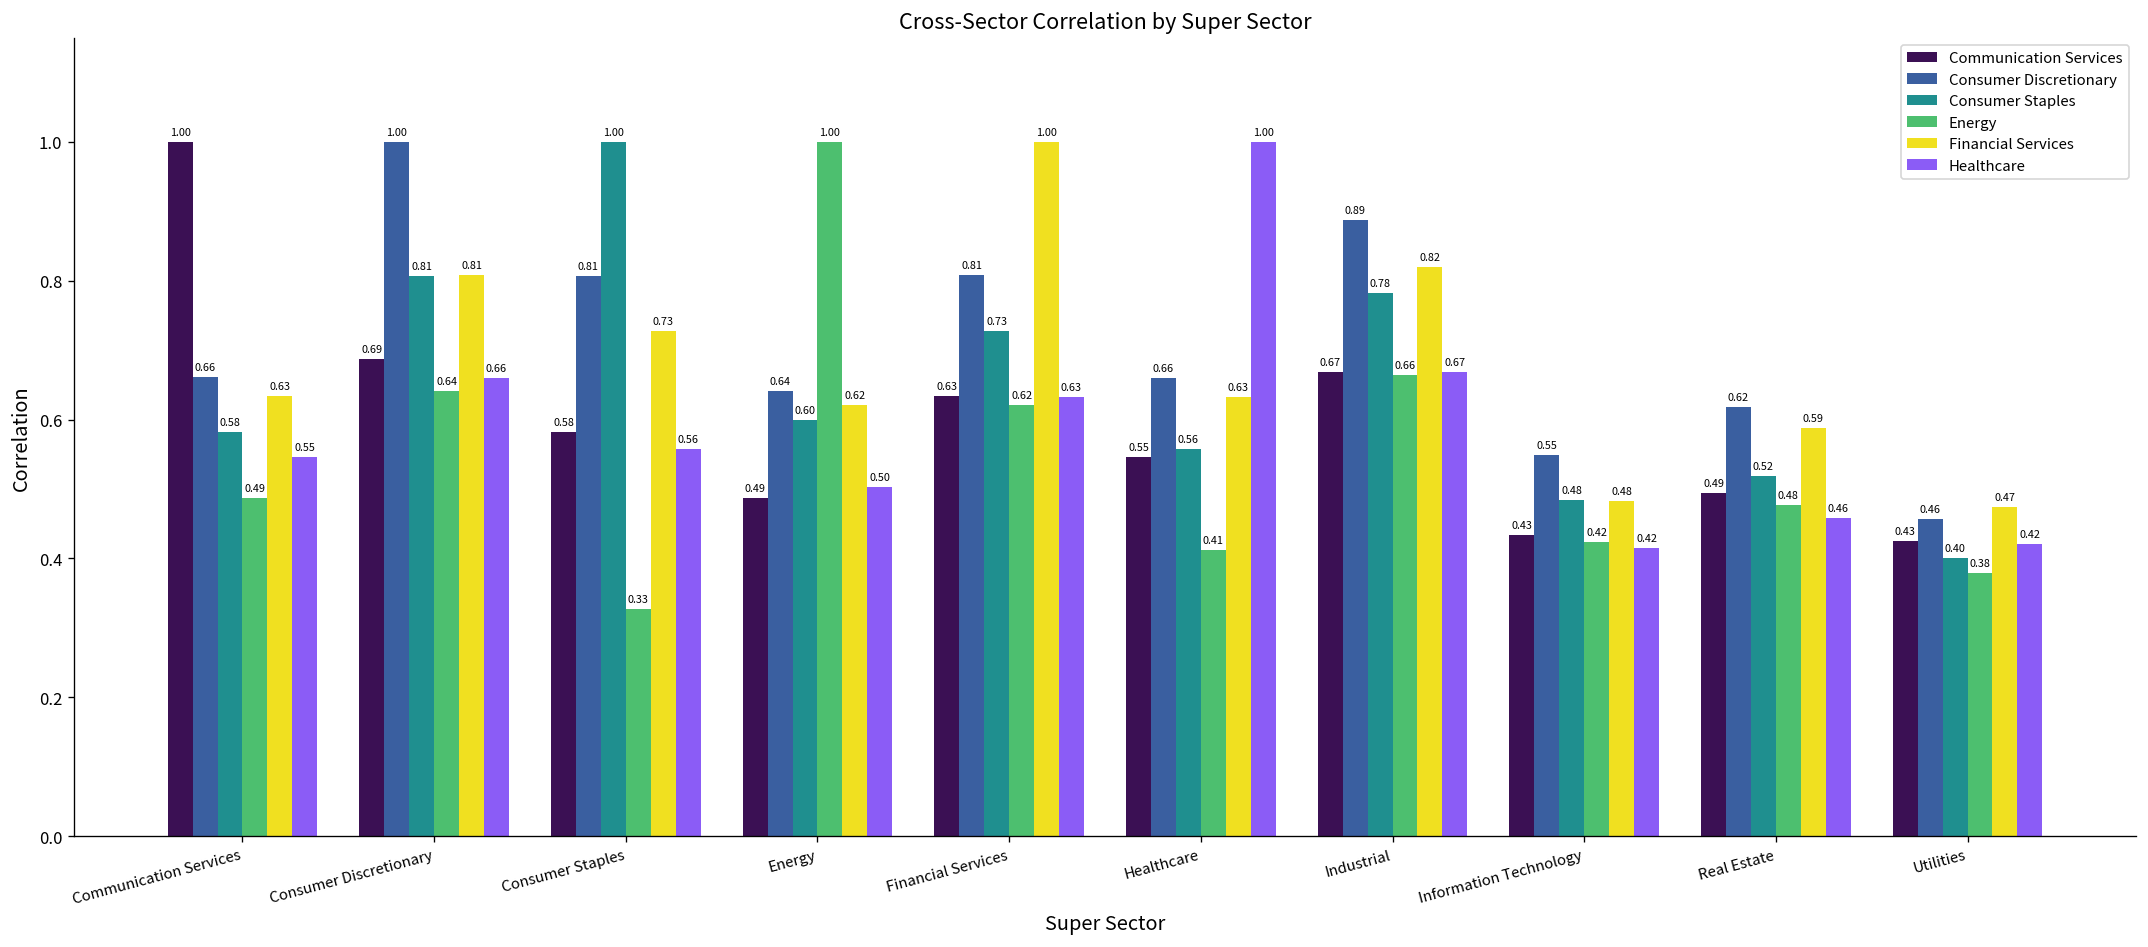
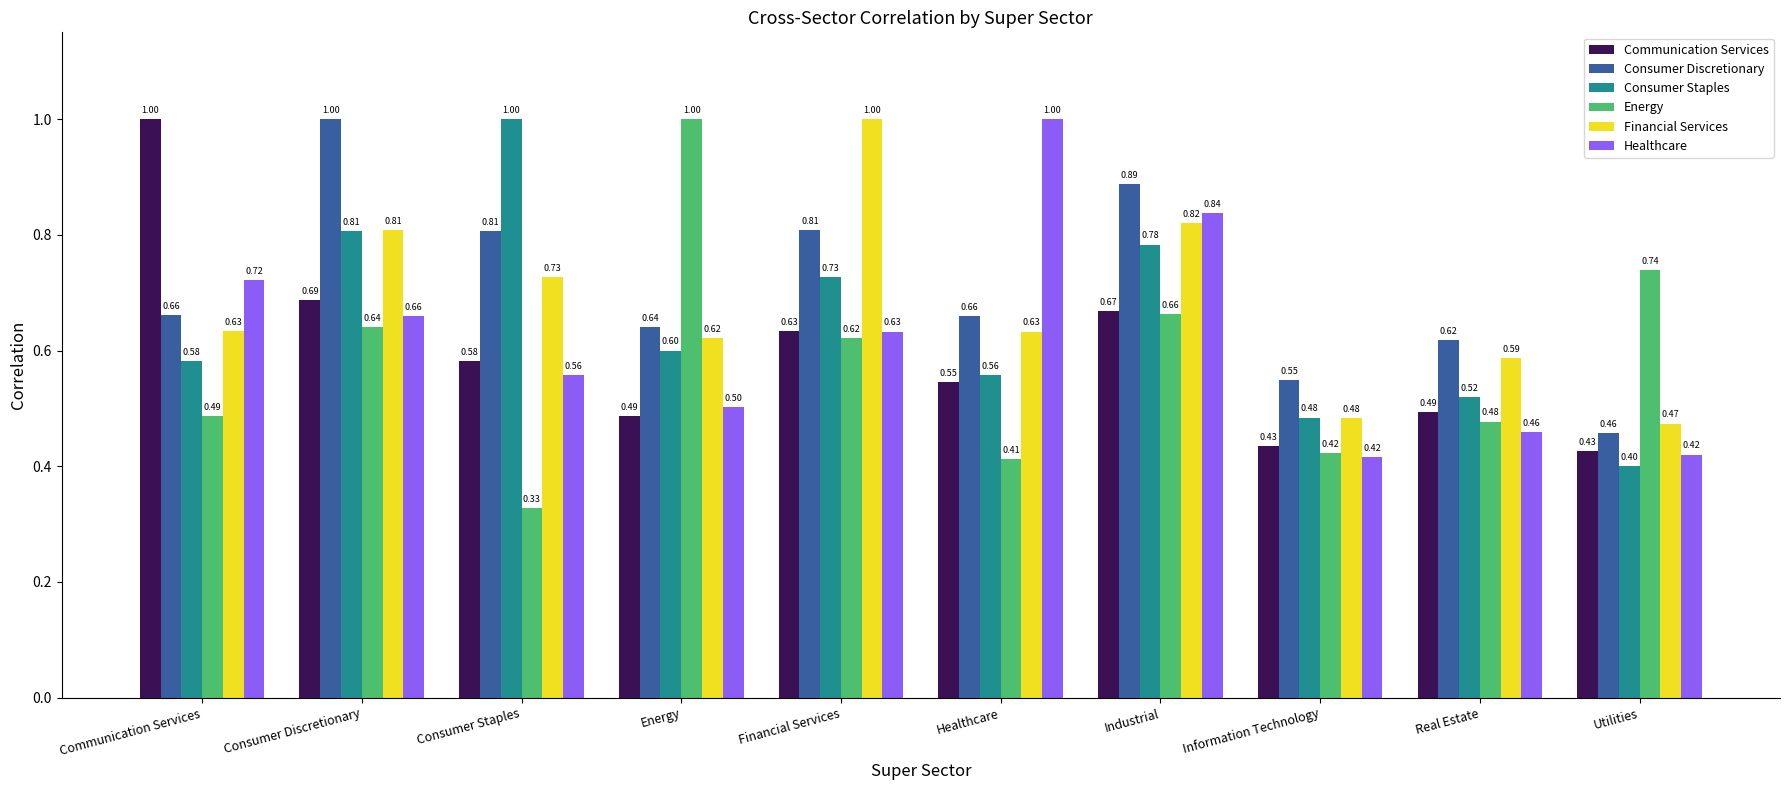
Healthcare, Communication Services: 0.55 -> 0.72
Healthcare, Industrial: 0.67 -> 0.84
Energy, Utilities: 0.38 -> 0.74
